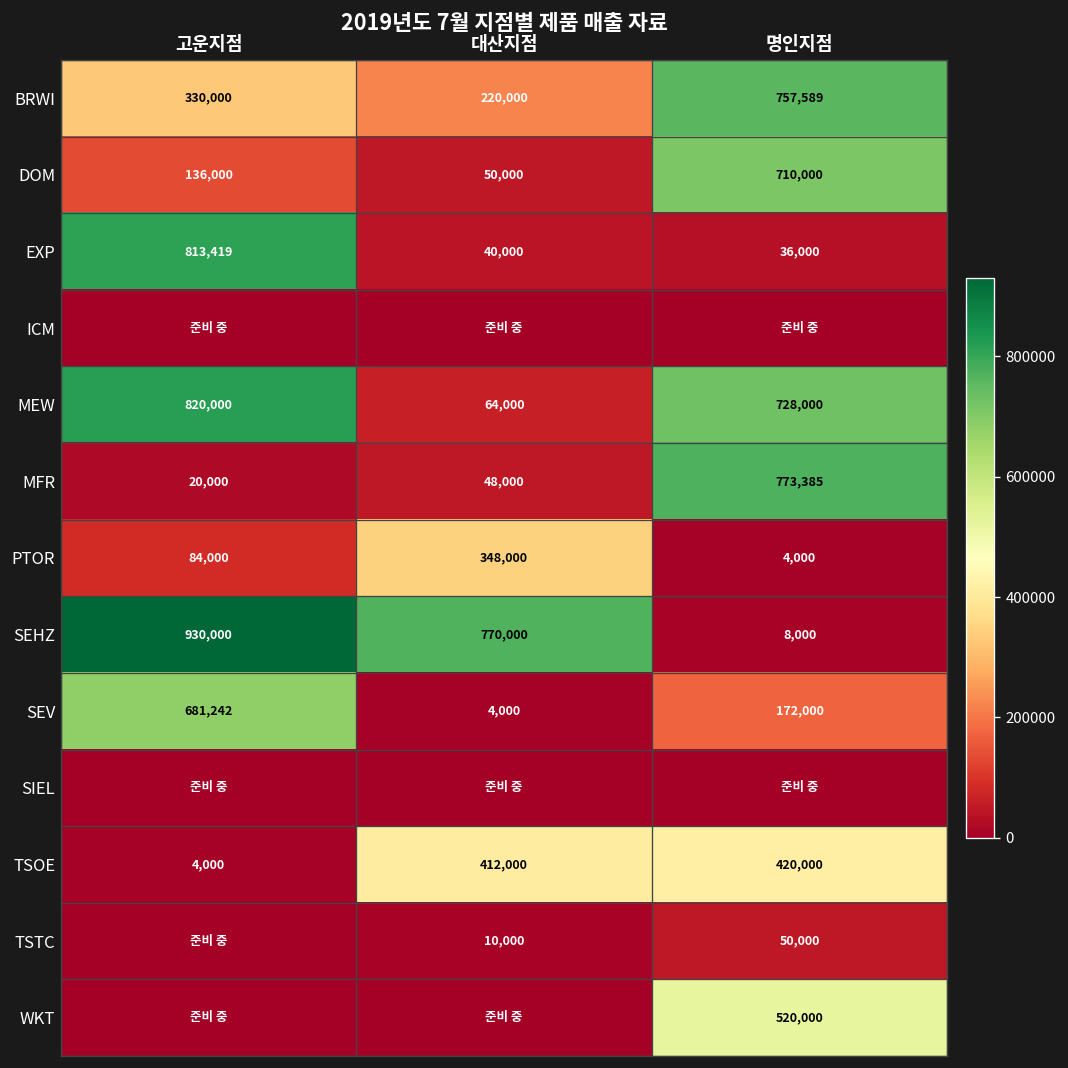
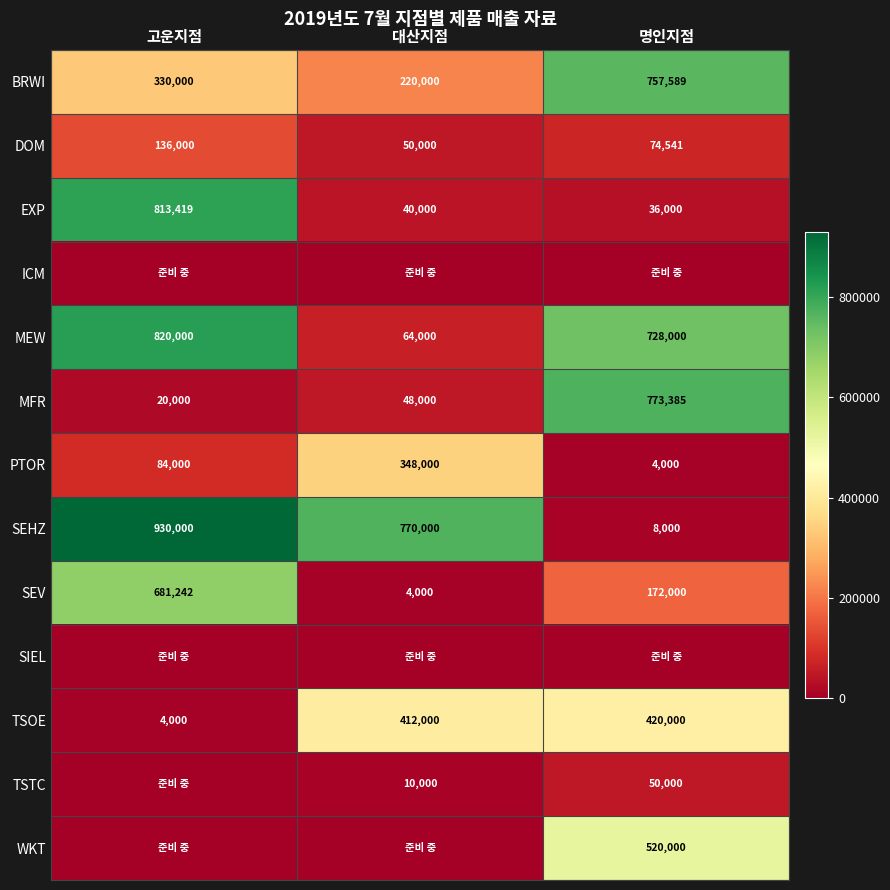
DOM, 명인지점: 710,000 -> 74,541
